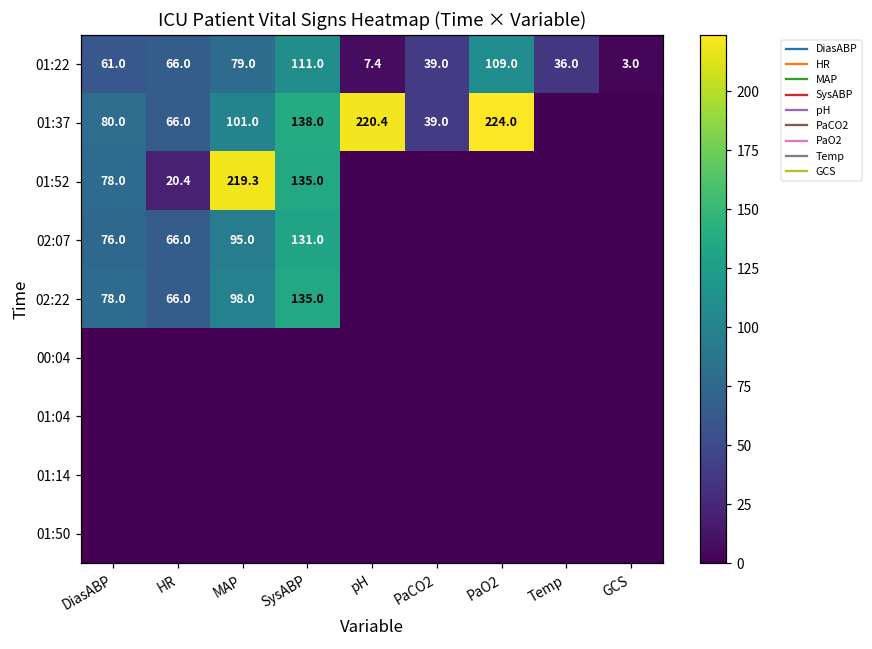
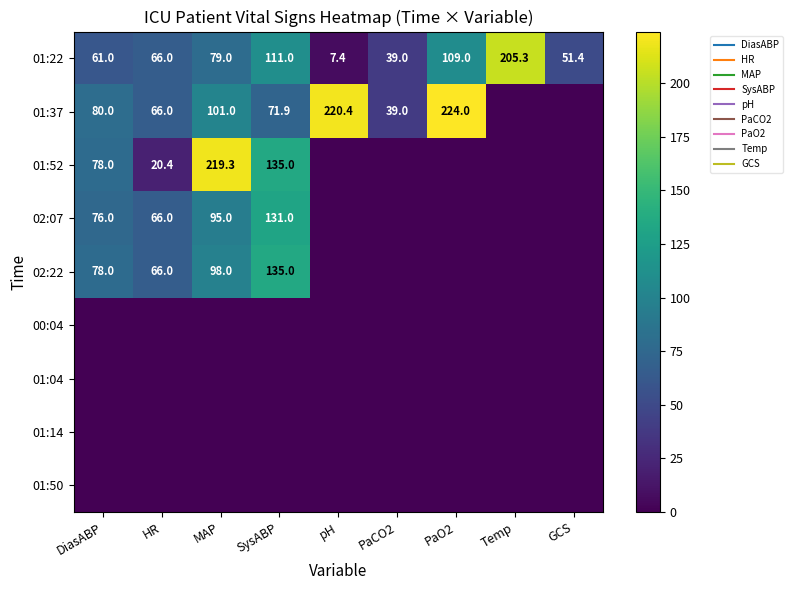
01:22, Temp: 36.0 -> 205.3
01:22, GCS: 3.0 -> 51.4
01:37, SysABP: 138.0 -> 71.9
